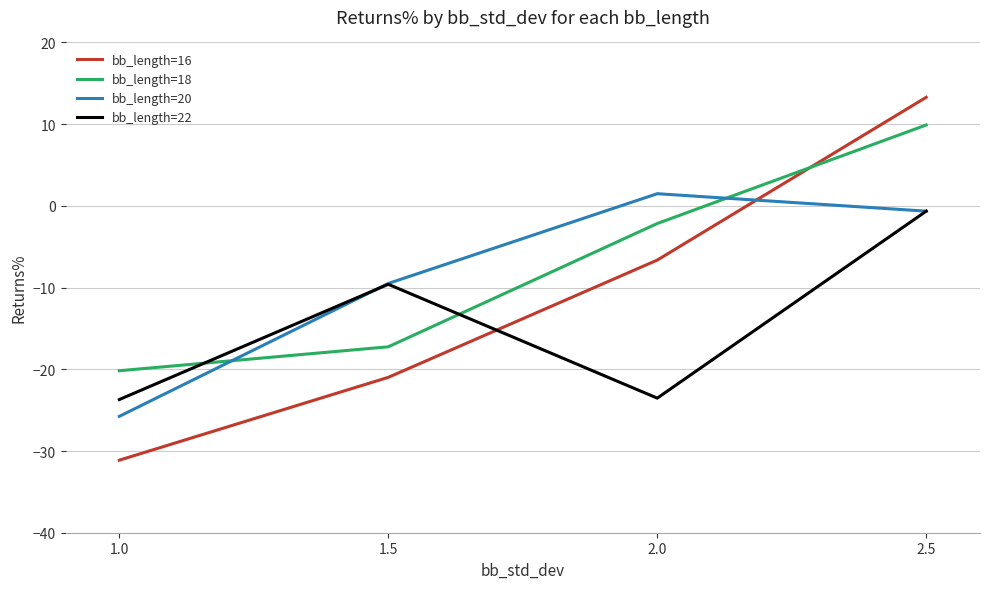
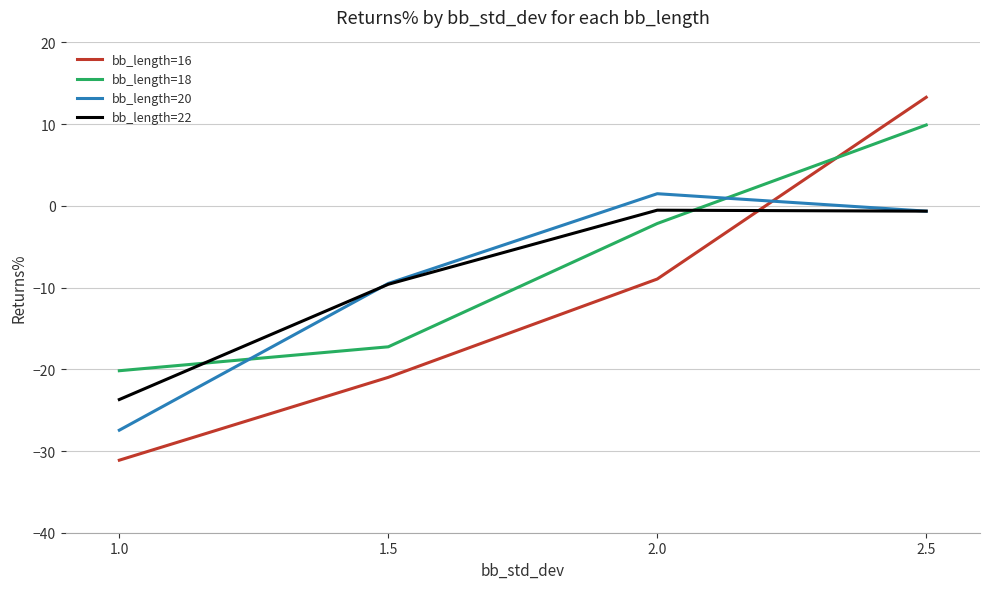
bb_length=20, 1.0: -26 -> -27
bb_length=16, 2.0: -7 -> -9
bb_length=22, 2.0: -24 -> -1
